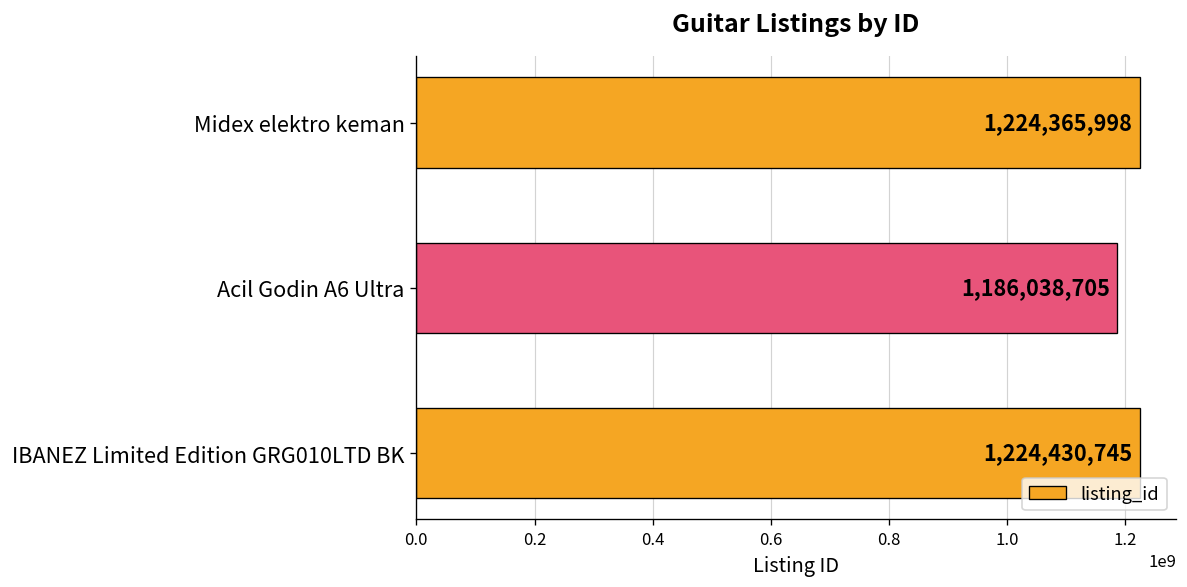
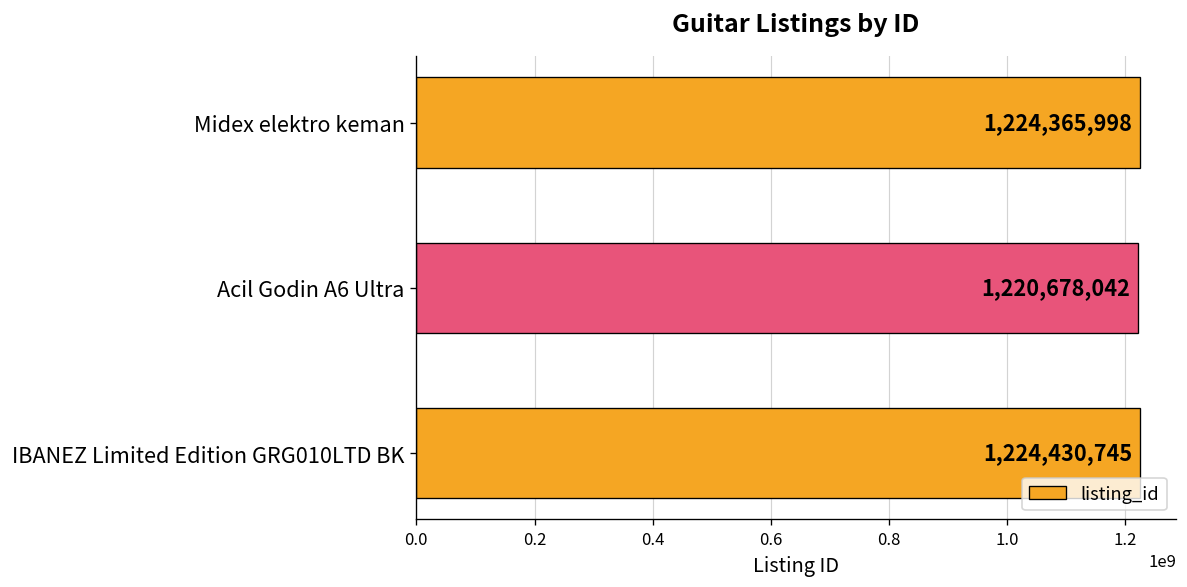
Acil Godin A6 Ultra: 1,186,038,705 -> 1,220,678,042
